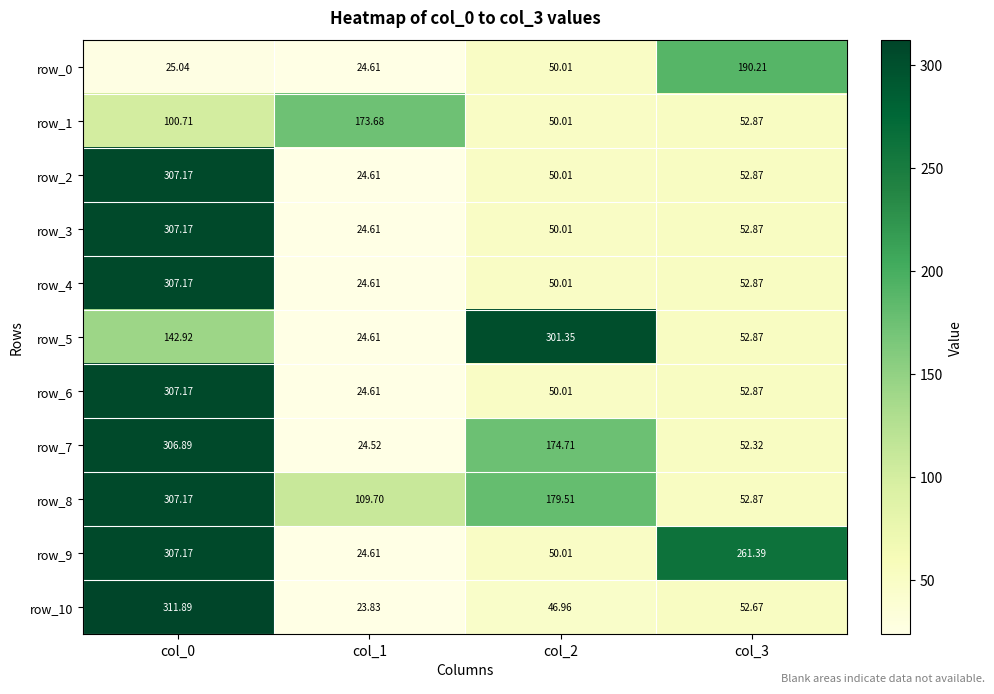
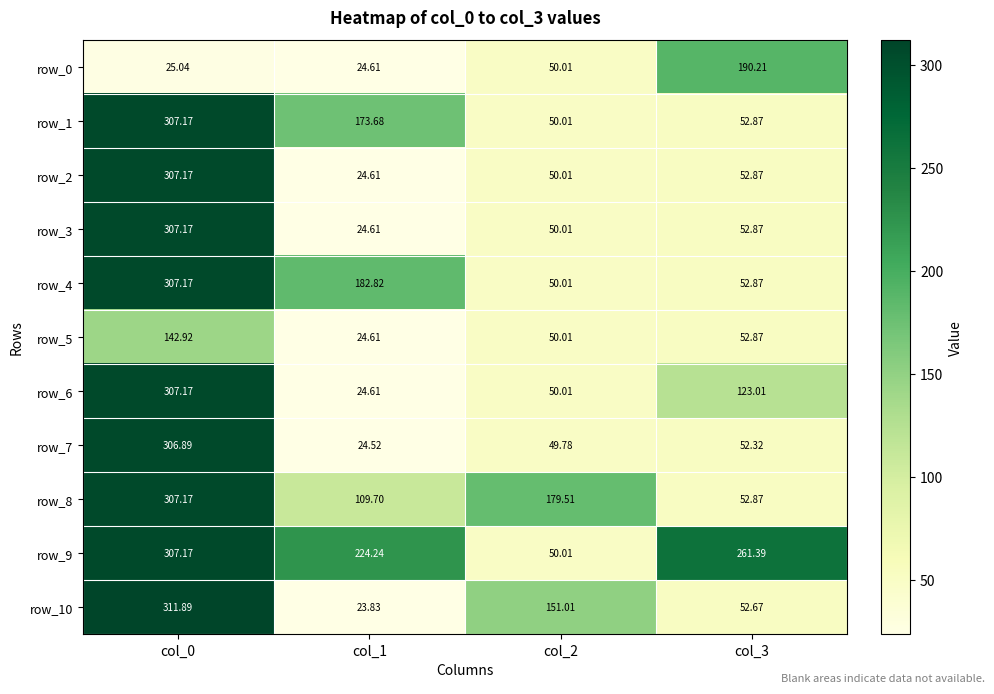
row_1, col_0: 100.71 -> 307.17
row_4, col_1: 24.61 -> 182.82
row_5, col_2: 301.35 -> 50.01
row_6, col_3: 52.87 -> 123.01
row_7, col_2: 174.71 -> 49.78
row_9, col_1: 24.61 -> 224.24
row_10, col_2: 46.96 -> 151.01
